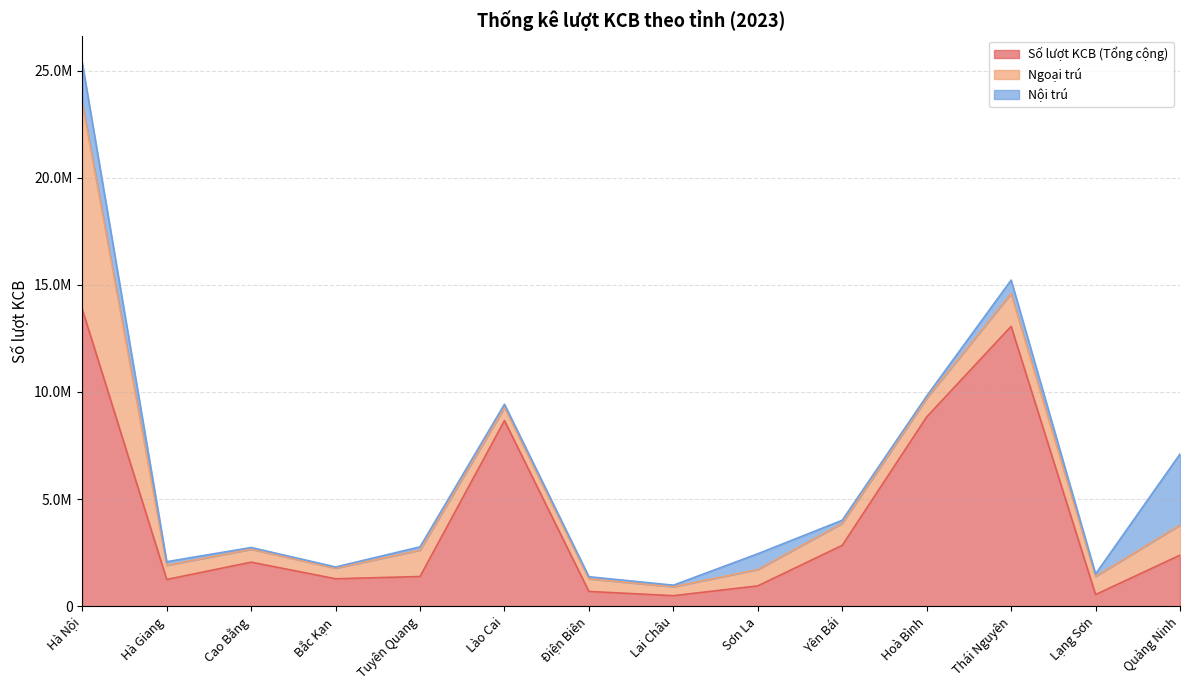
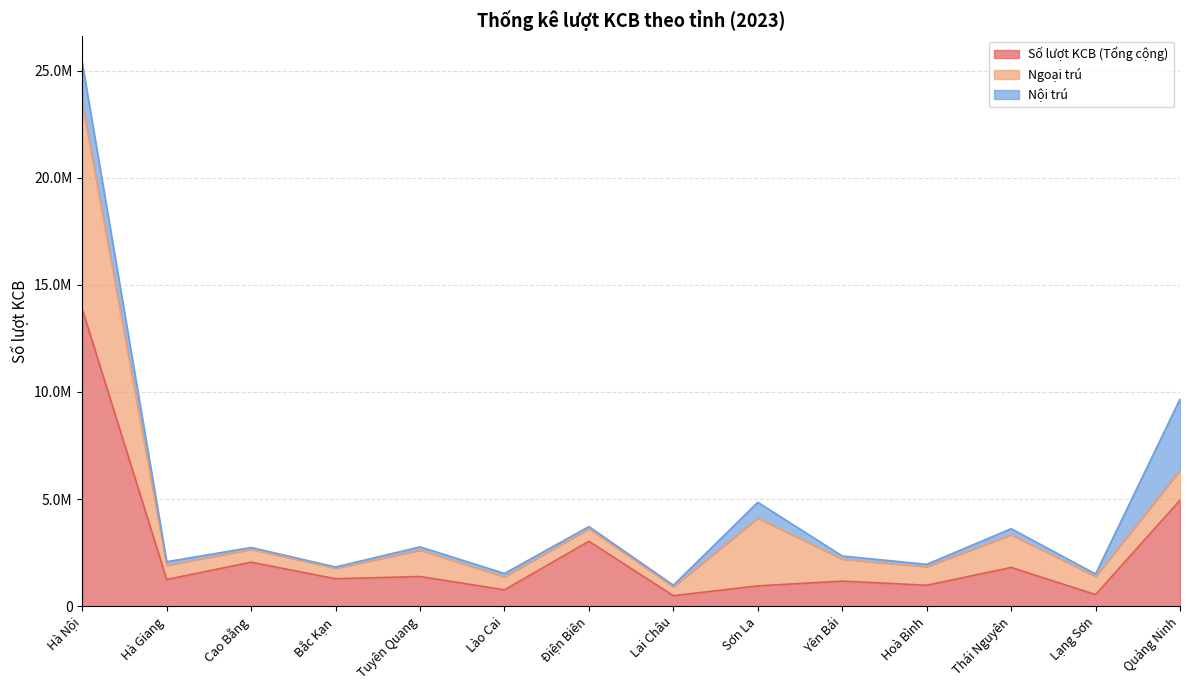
Số lượt KCB (Tổng cộng), Lào Cai: 8700000 -> 800000
Số lượt KCB (Tổng cộng), Điện Biên: 700000 -> 3000000
Ngoại trú, Sơn La: 800000 -> 3200000
Số lượt KCB (Tổng cộng), Yên Bái: 2800000 -> 1200000
Số lượt KCB (Tổng cộng), Hoà Bình: 8800000 -> 1000000
Số lượt KCB (Tổng cộng), Thái Nguyên: 13100000 -> 1800000
Nội trú, Thái Nguyên: 600000 -> 300000
Số lượt KCB (Tổng cộng), Quảng Ninh: 2400000 -> 4900000
